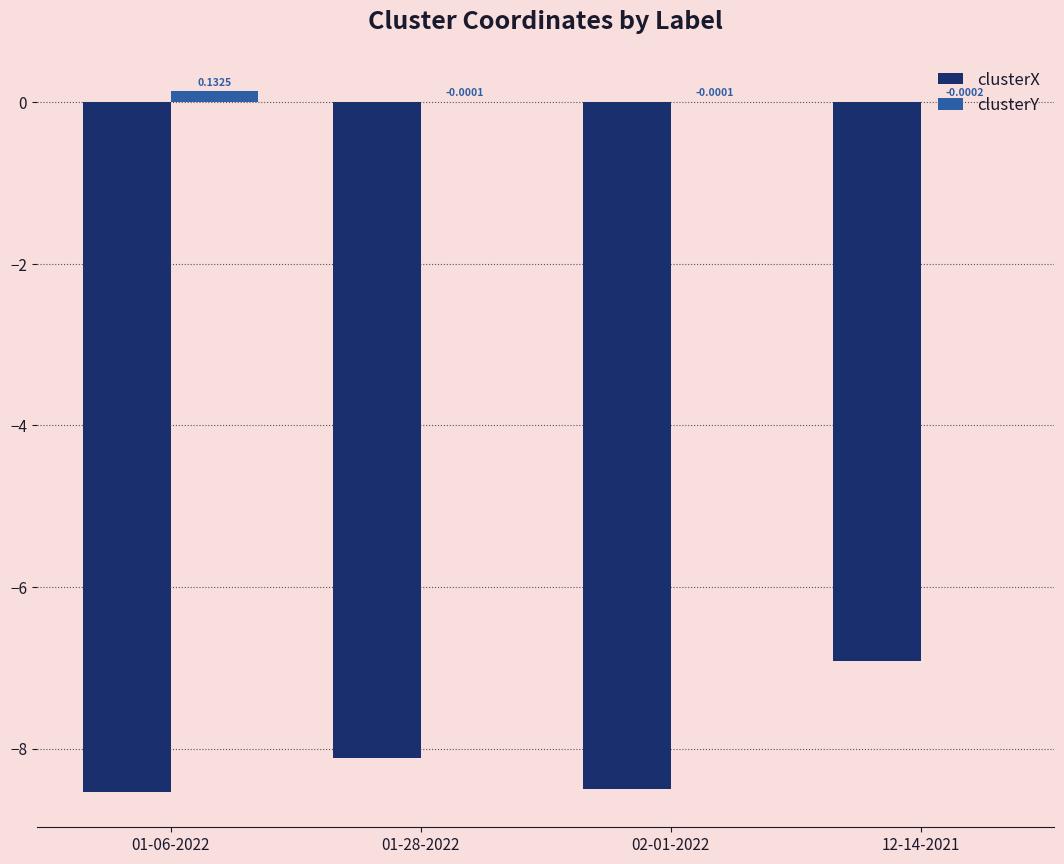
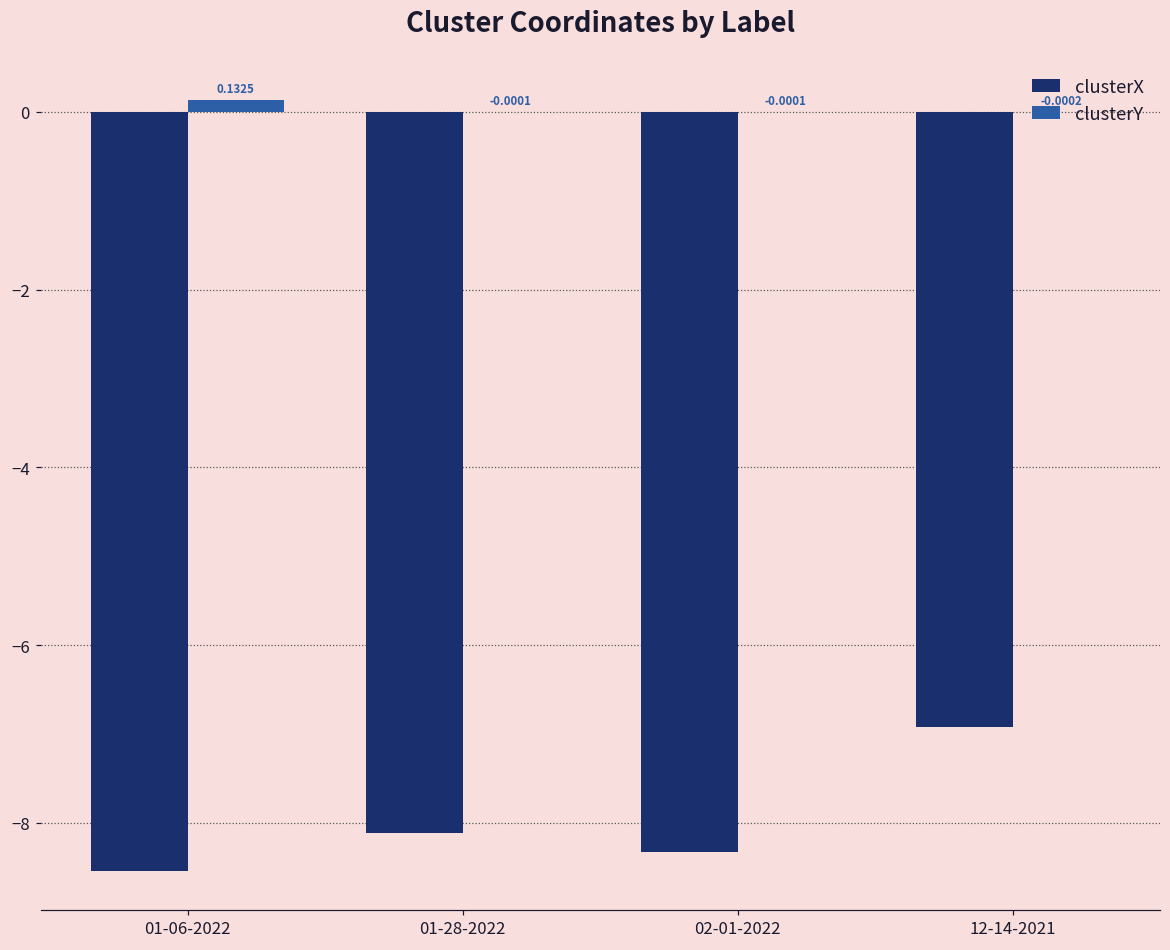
clusterX, 02-01-2022: -8.5 -> -8.3
